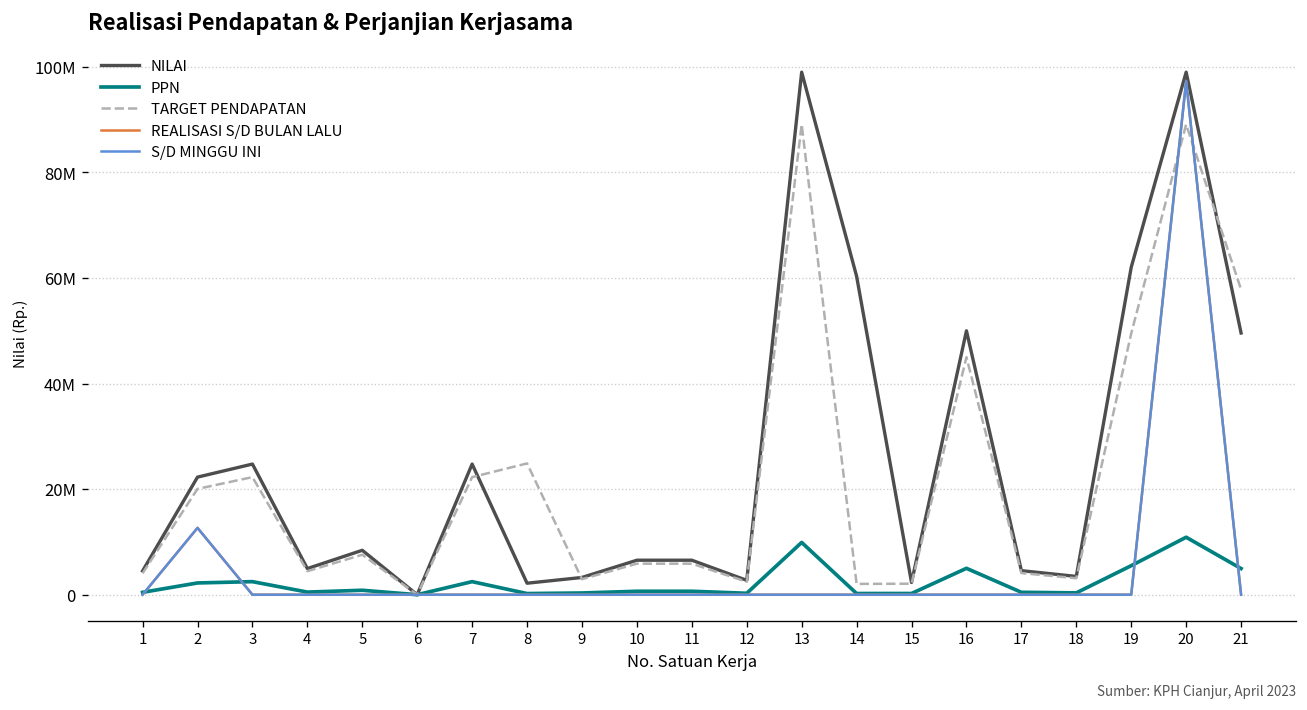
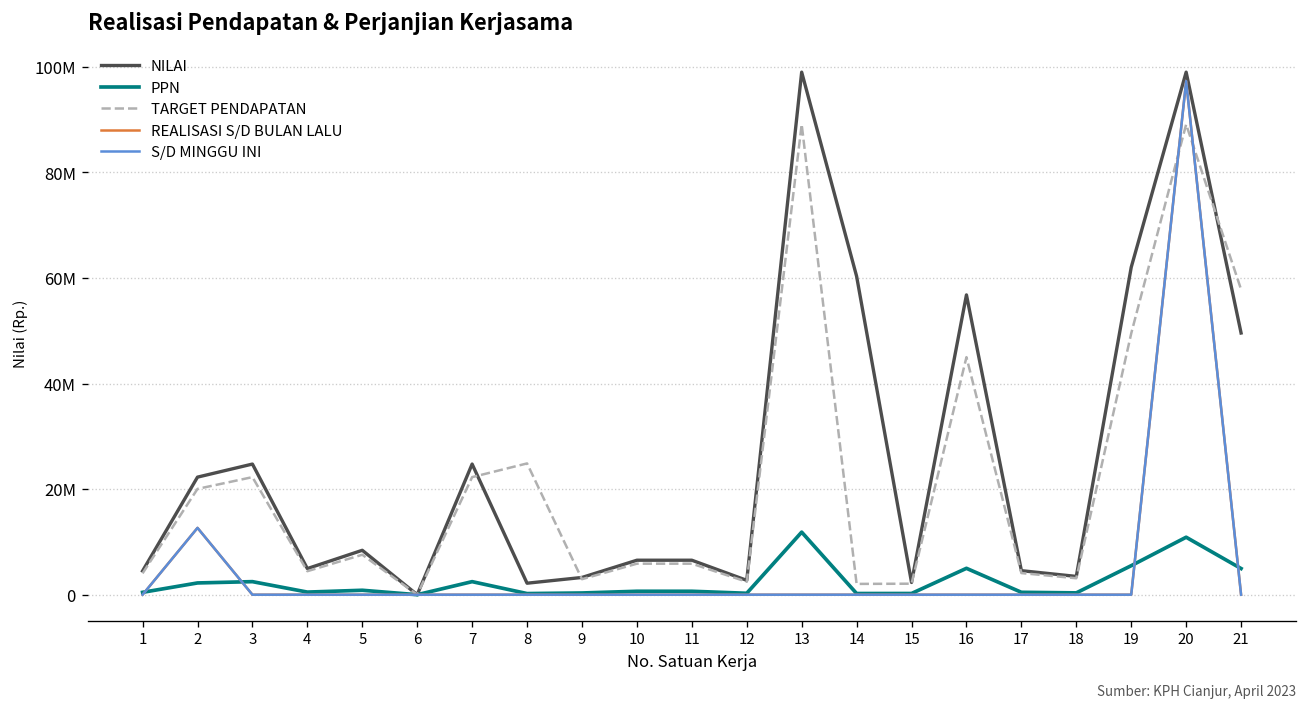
PPN, 13: 10000000 -> 12000000
NILAI, 16: 50000000 -> 57000000
